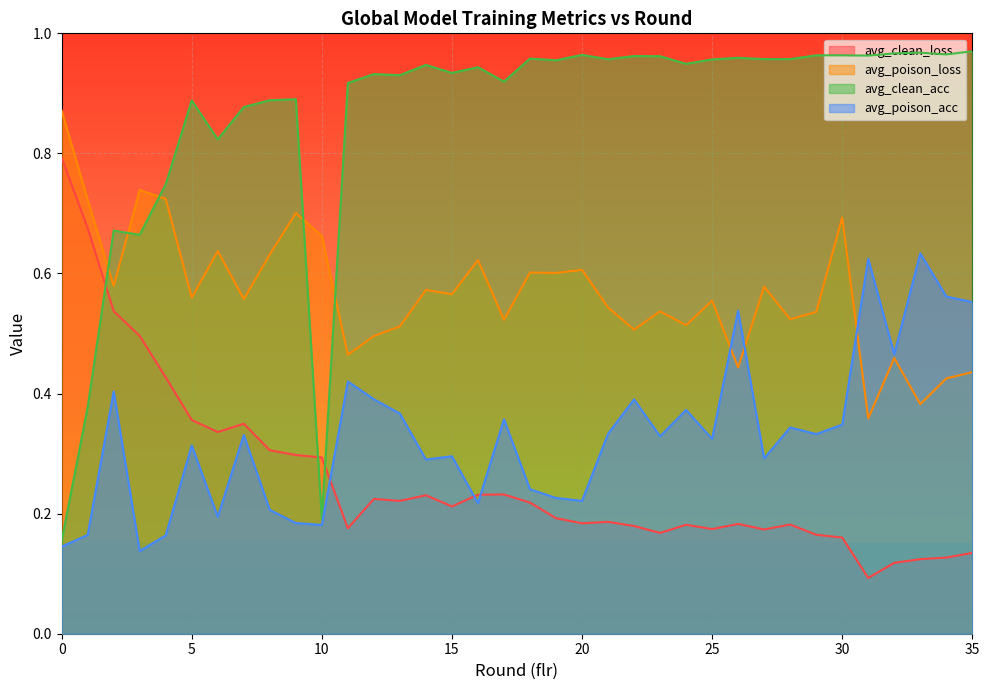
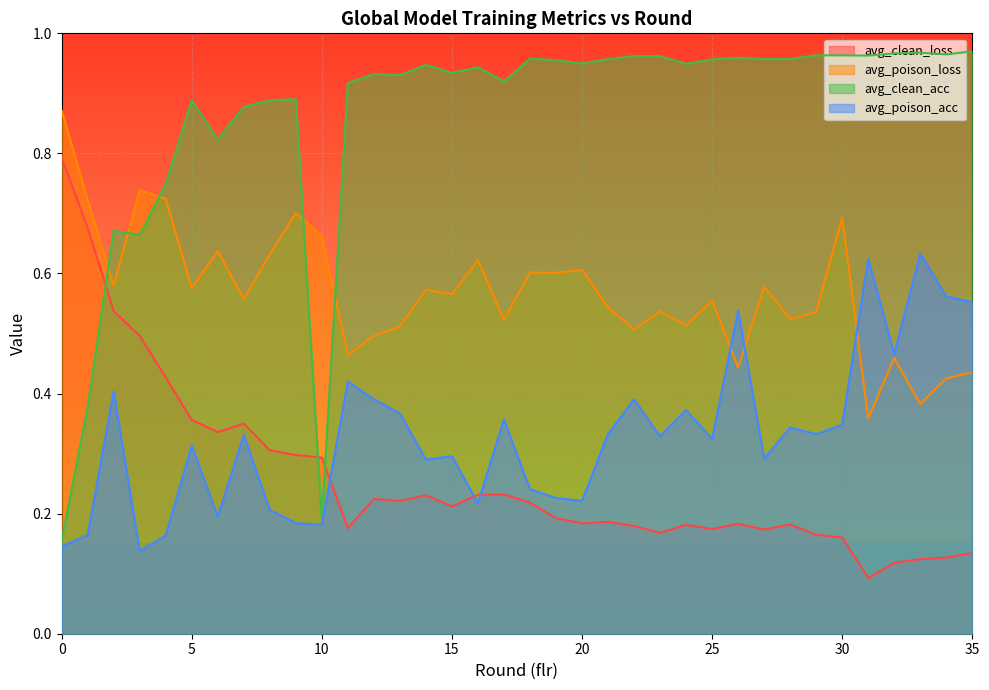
avg_poison_loss, 5: 0.56 -> 0.58
avg_clean_acc, 20: 0.96 -> 0.95
